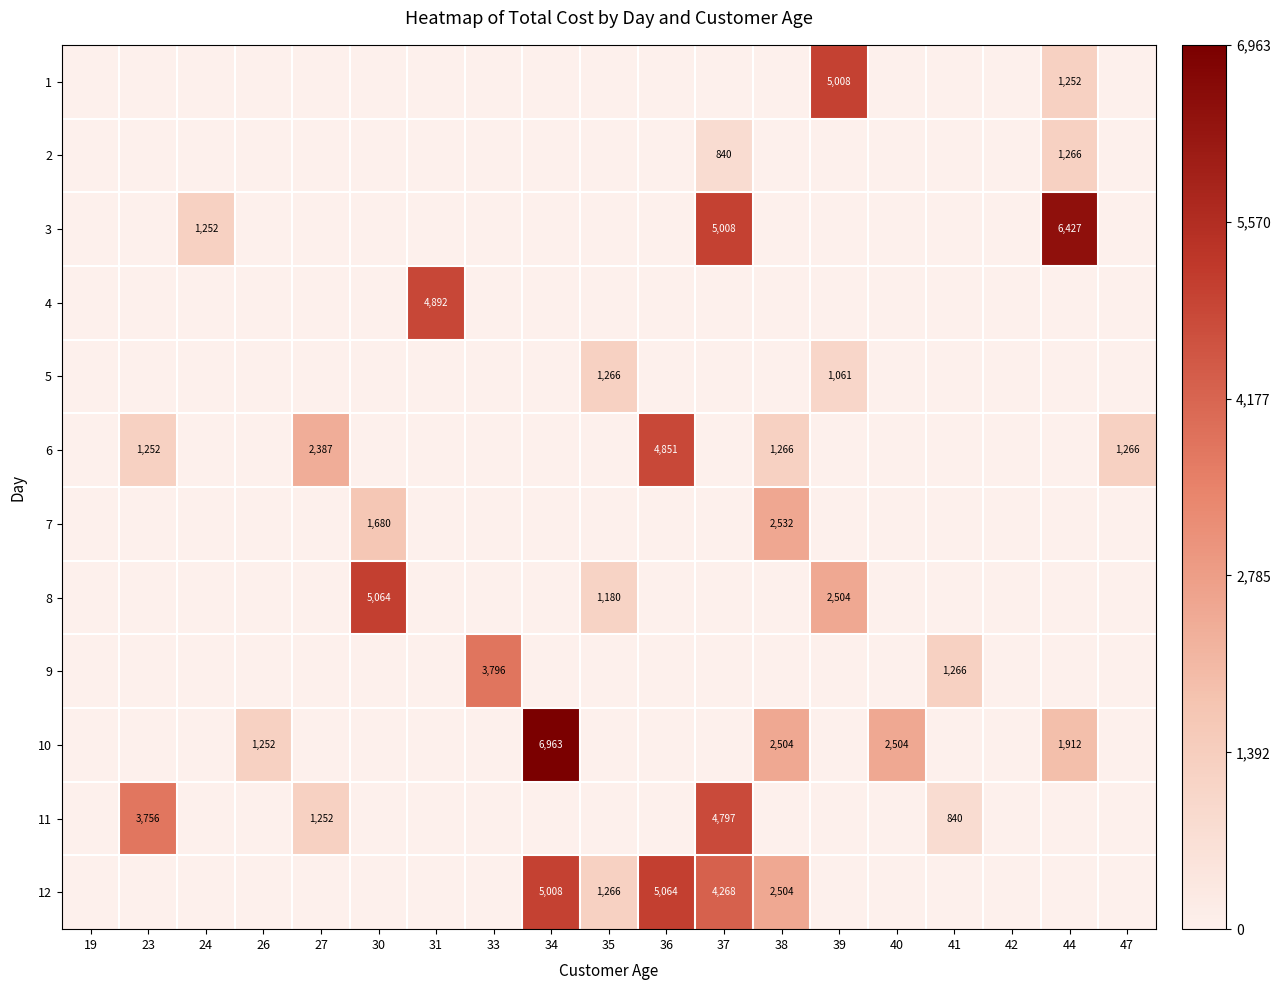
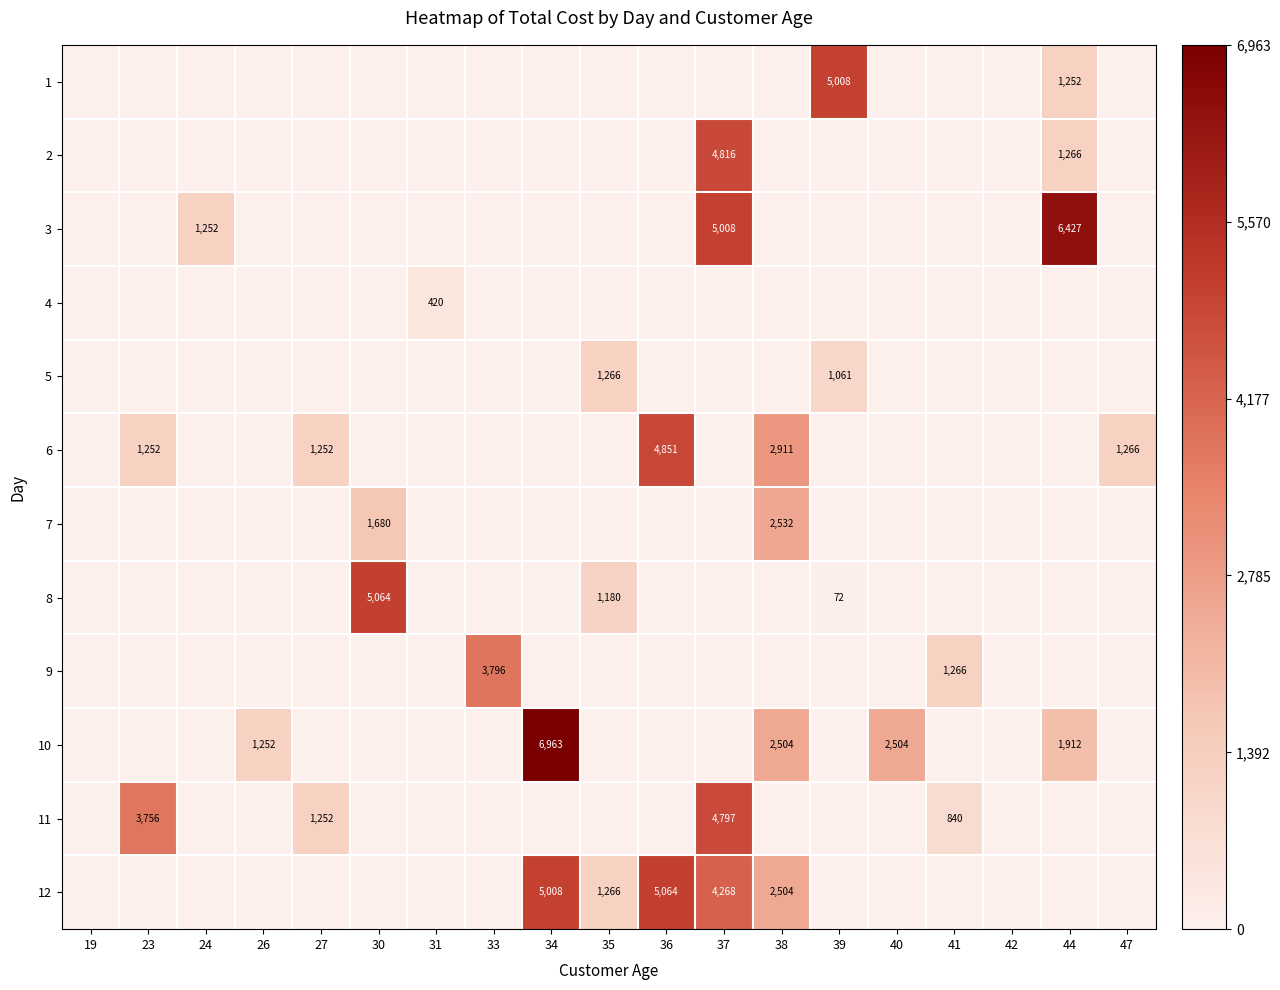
2, 37: 840 -> 4,816
4, 31: 4,892 -> 420
6, 27: 2,387 -> 1,252
6, 38: 1,266 -> 2,911
8, 39: 2,504 -> 72
